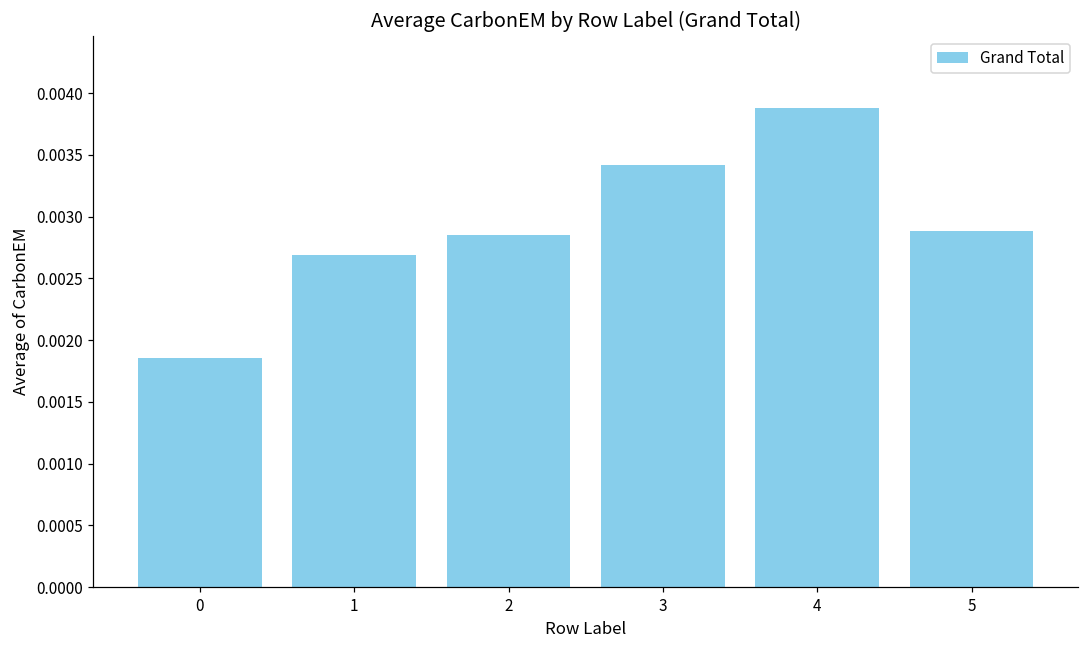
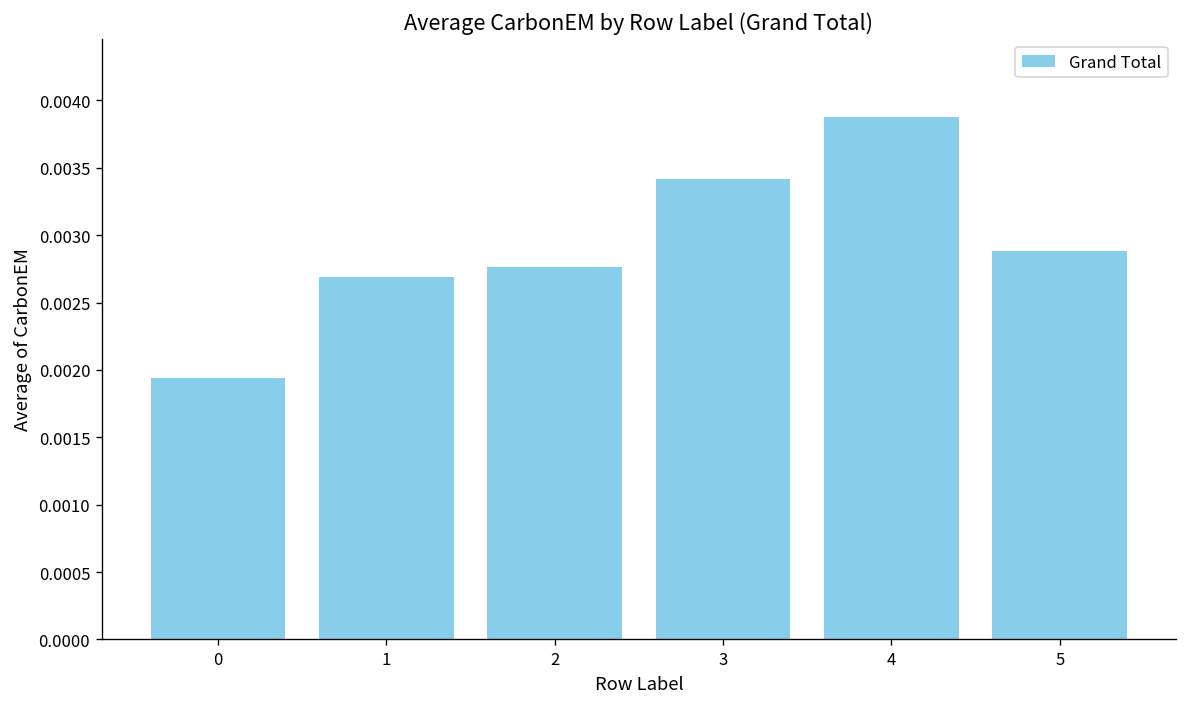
0: 0.00186 -> 0.00194
2: 0.00285 -> 0.00276
